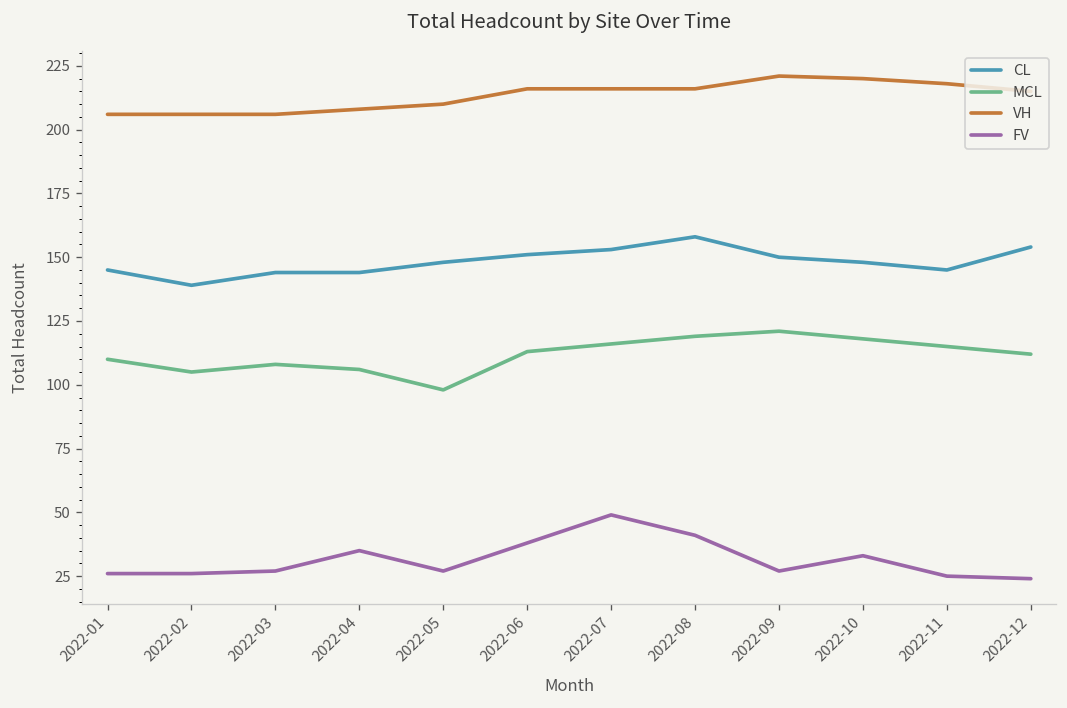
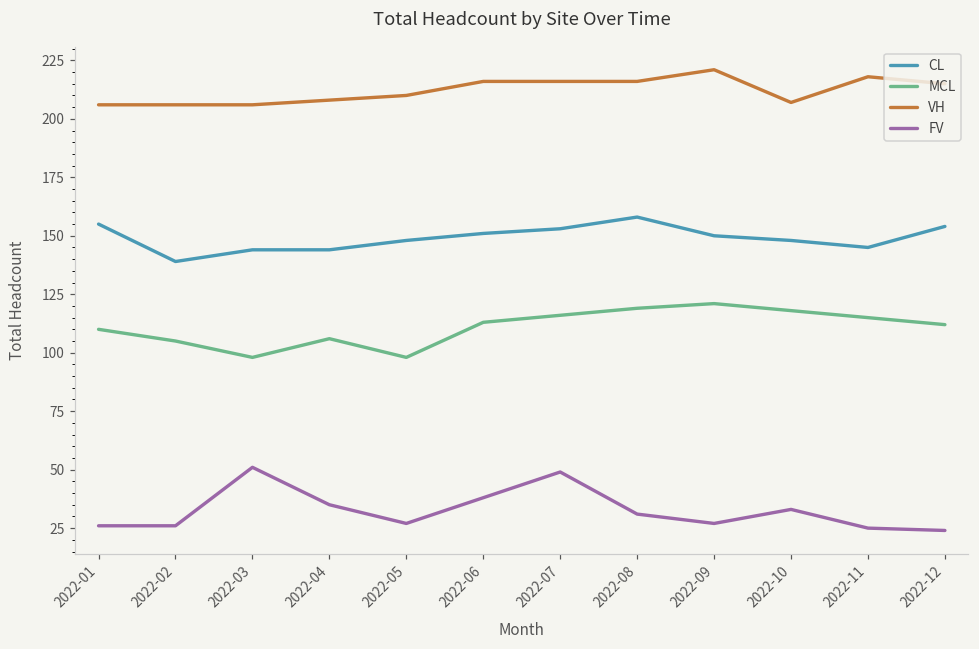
CL, 2022-01: 145 -> 155
MCL, 2022-03: 108 -> 98
FV, 2022-03: 27 -> 51
FV, 2022-08: 41 -> 31
VH, 2022-10: 220 -> 207
